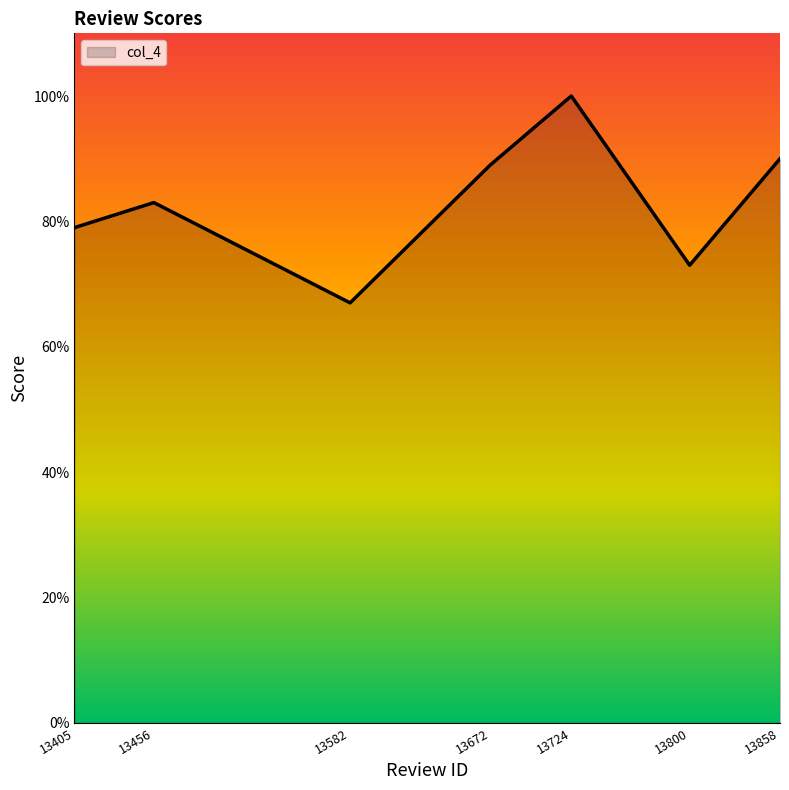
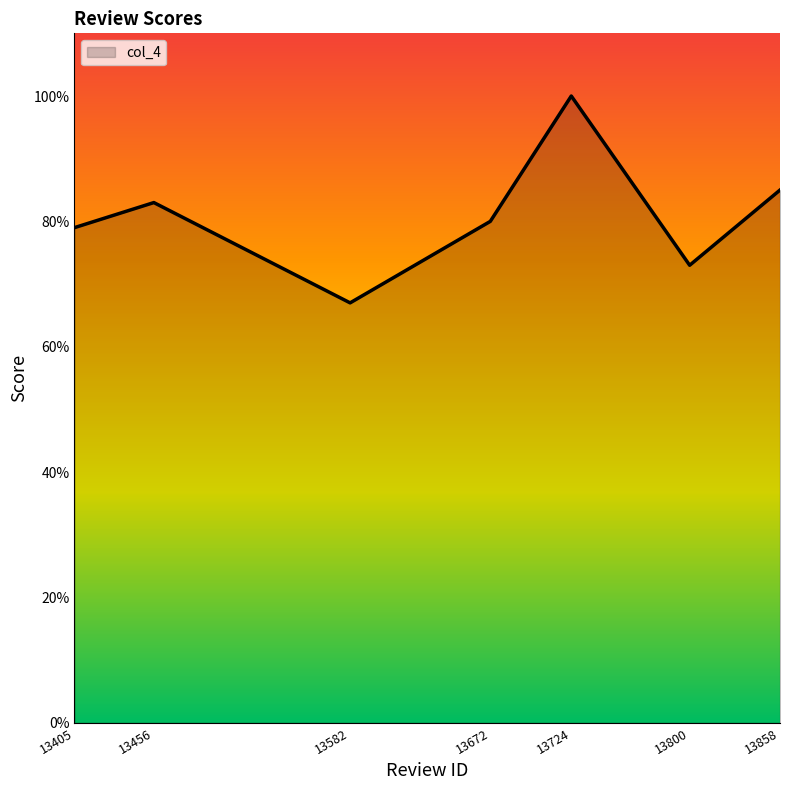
13672: 89% -> 80%
13858: 90% -> 85%
